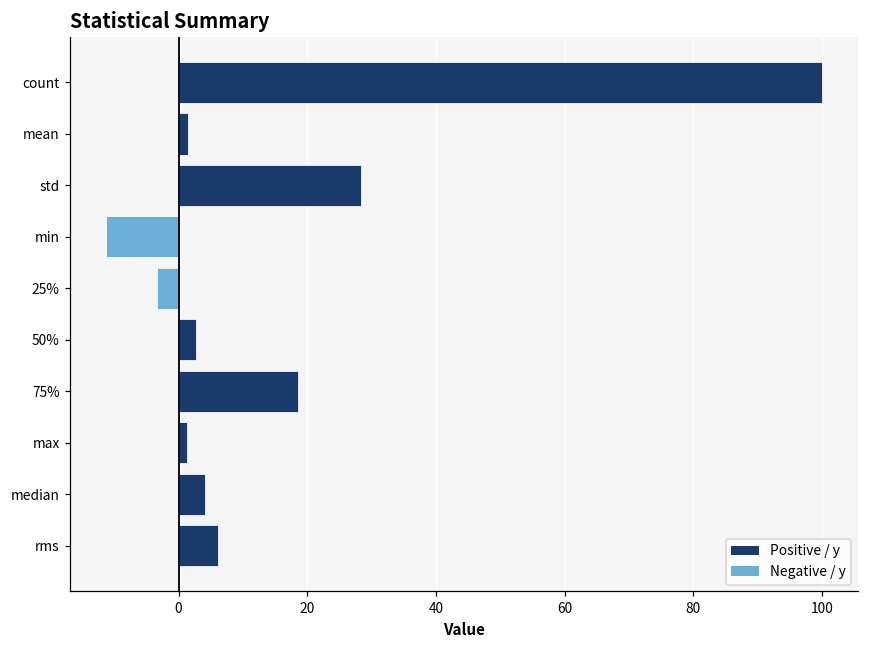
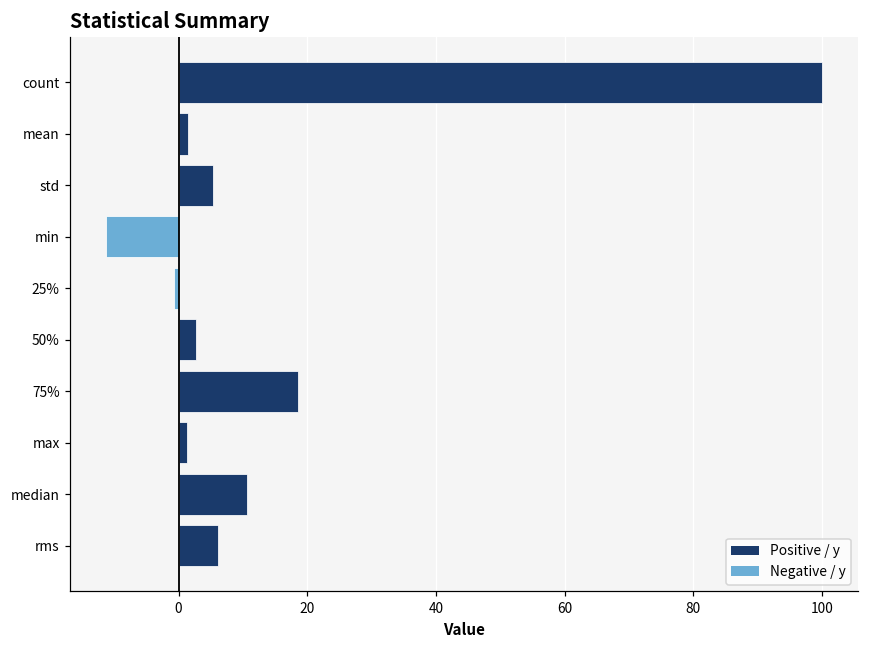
std: 28 -> 5
25%: -3 -> -1
median: 4 -> 11
